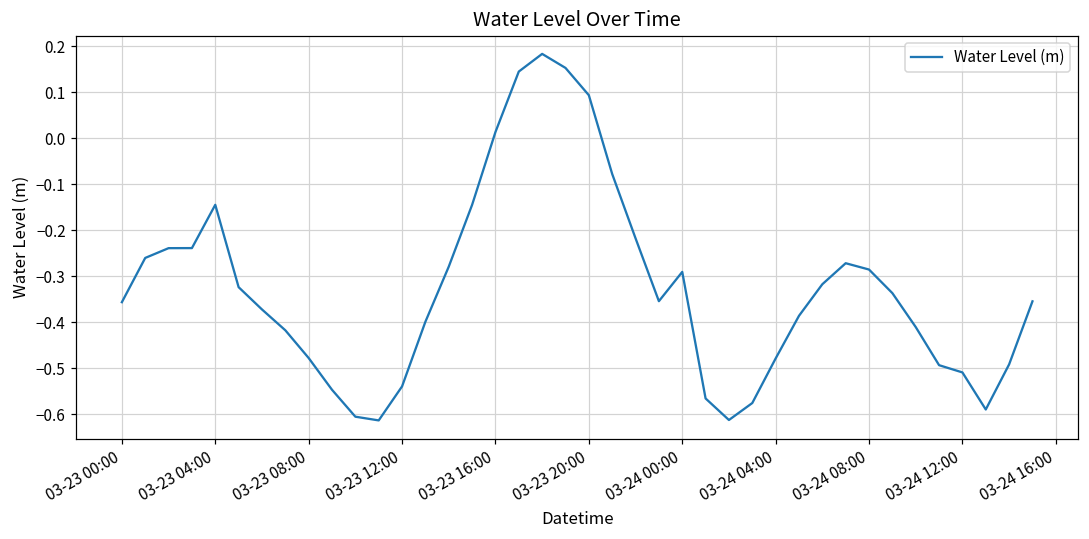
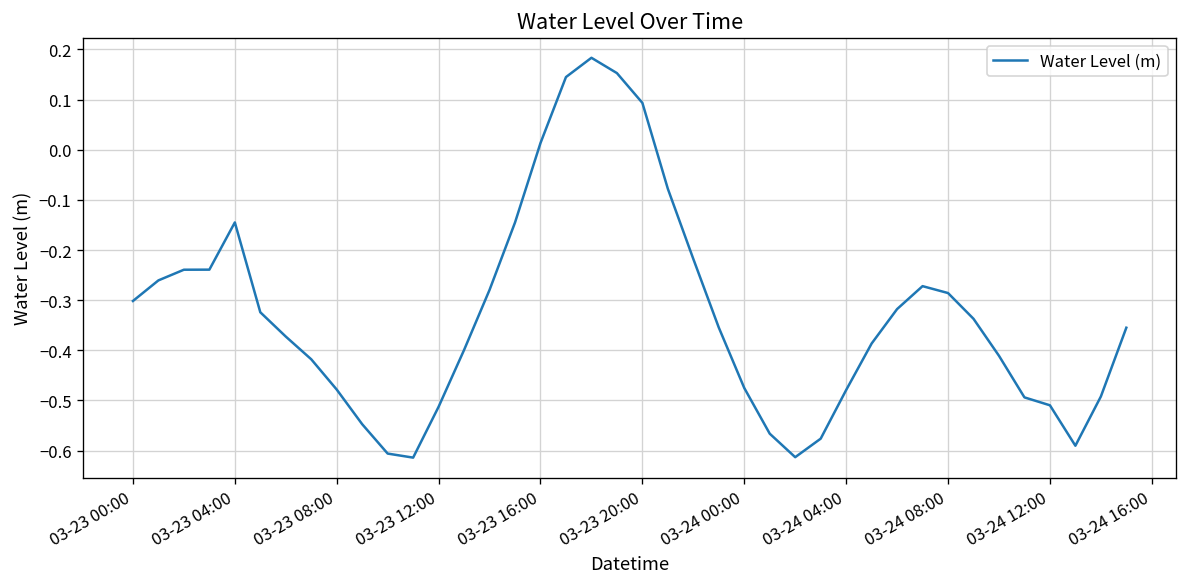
03-23 00:00: -0.36 -> -0.30
03-23 12:00: -0.54 -> -0.51
03-24 00:00: -0.29 -> -0.48
